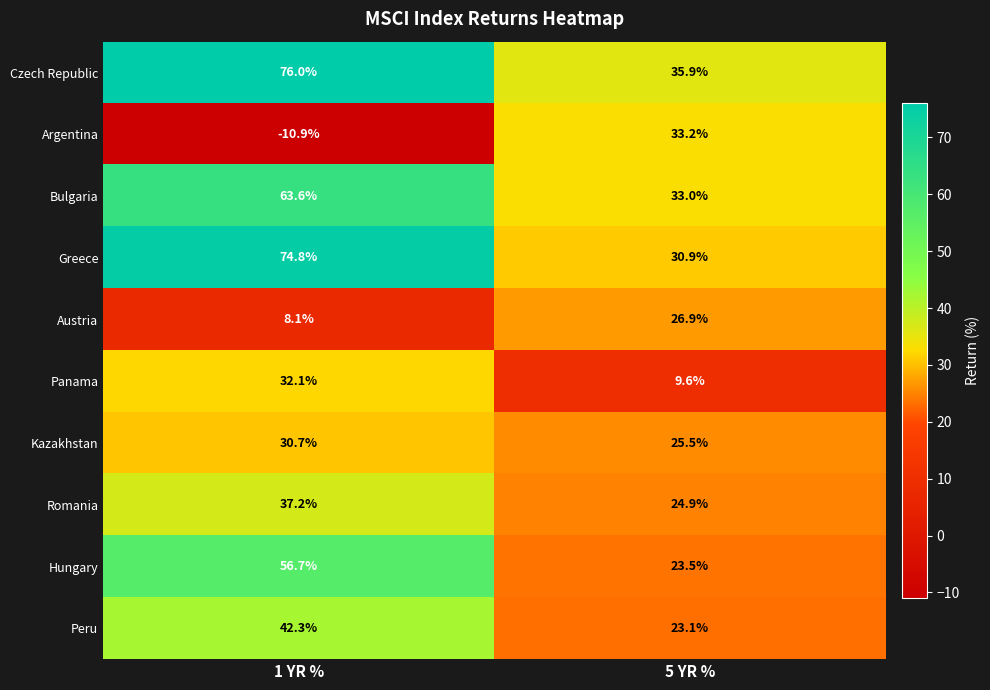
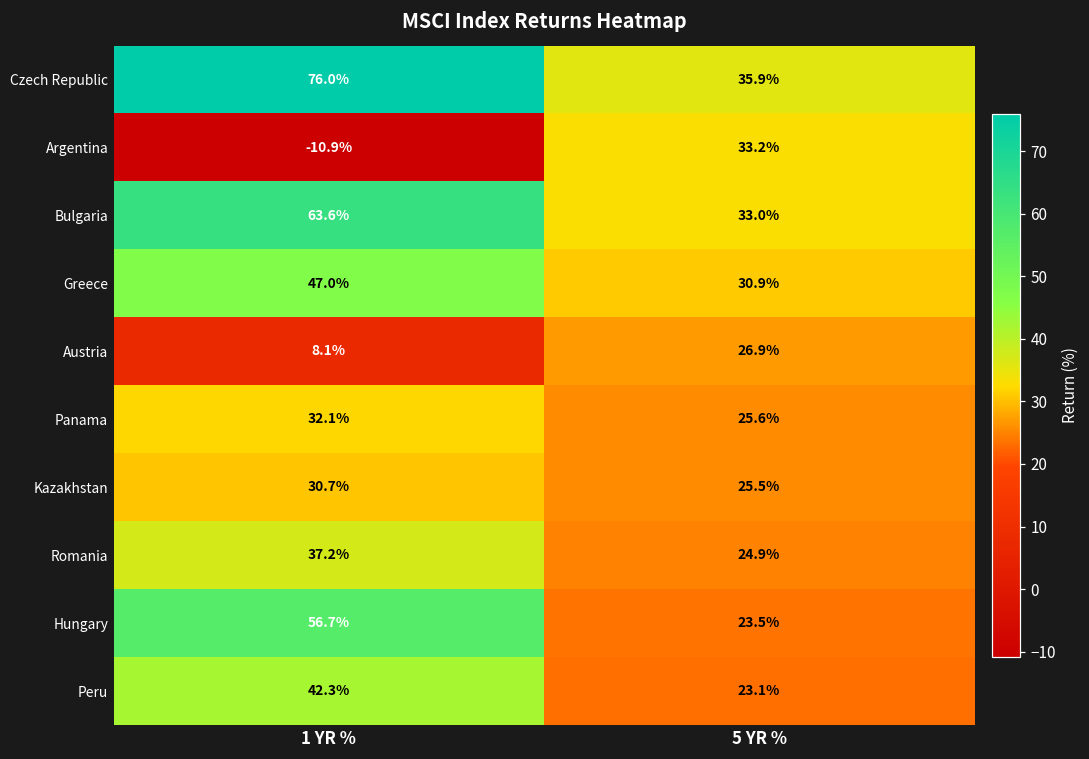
Greece, 1 YR %: 74.8% -> 47.0%
Panama, 5 YR %: 9.6% -> 25.6%
